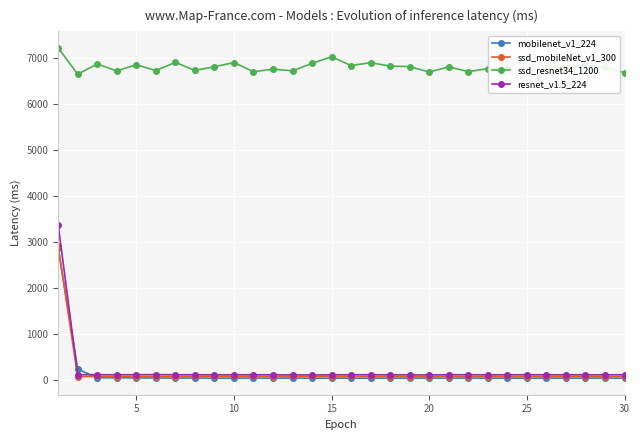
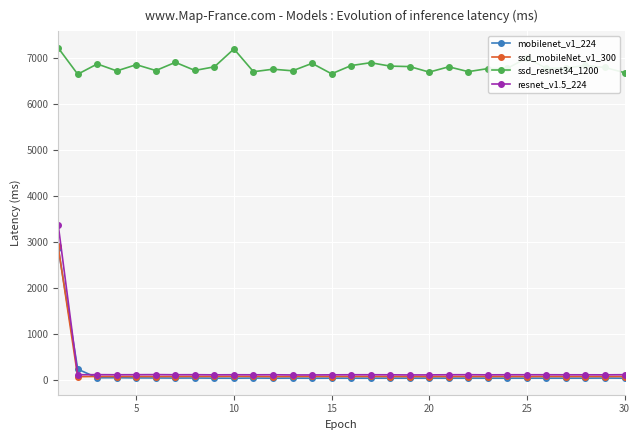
ssd_resnet34_1200, 10: 6900 -> 7200
ssd_resnet34_1200, 15: 7000 -> 6700
